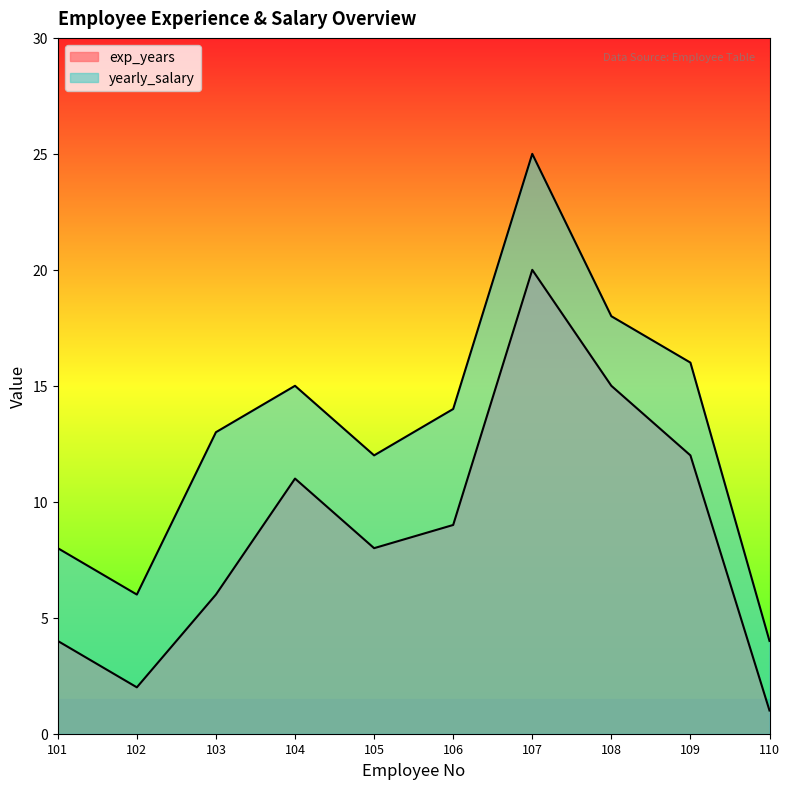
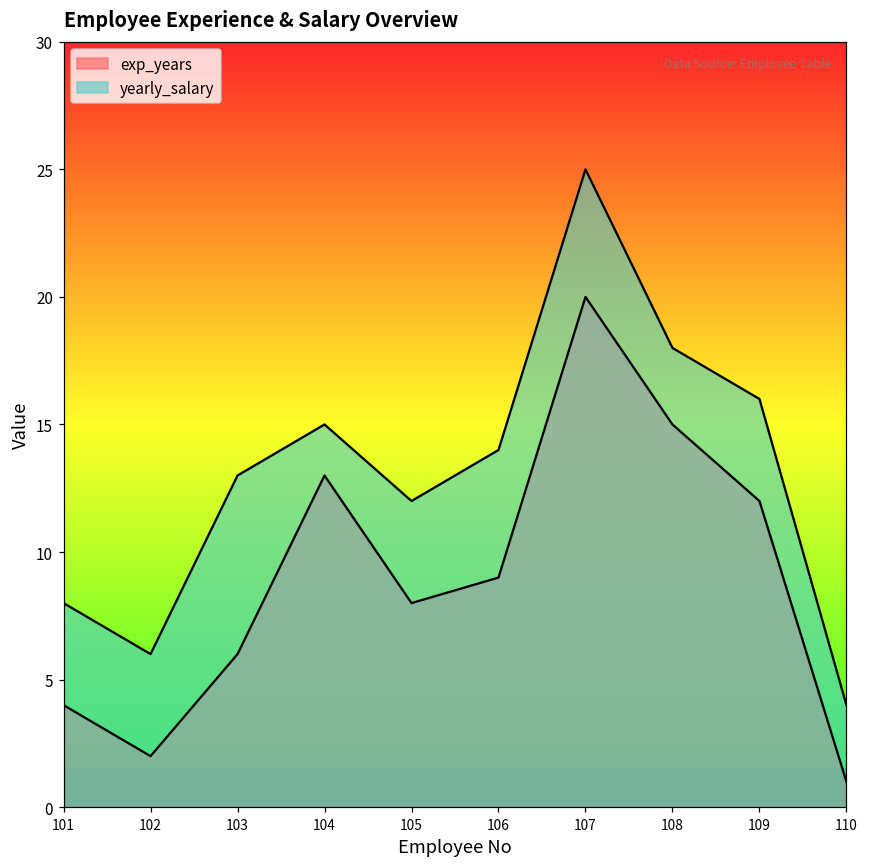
exp_years, 104: 11 -> 13
